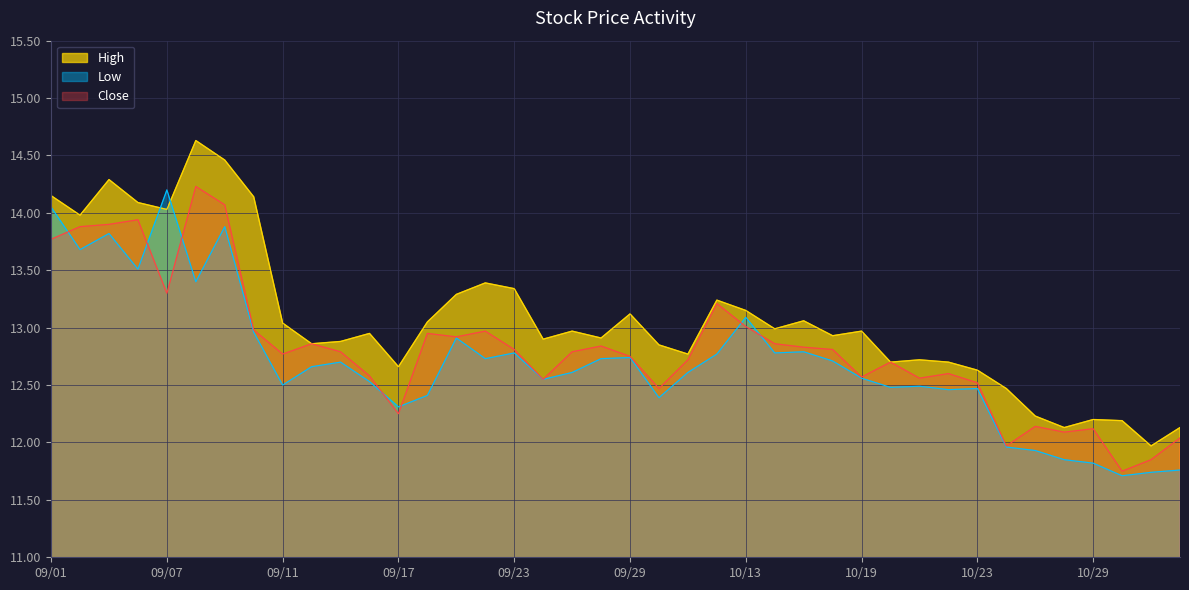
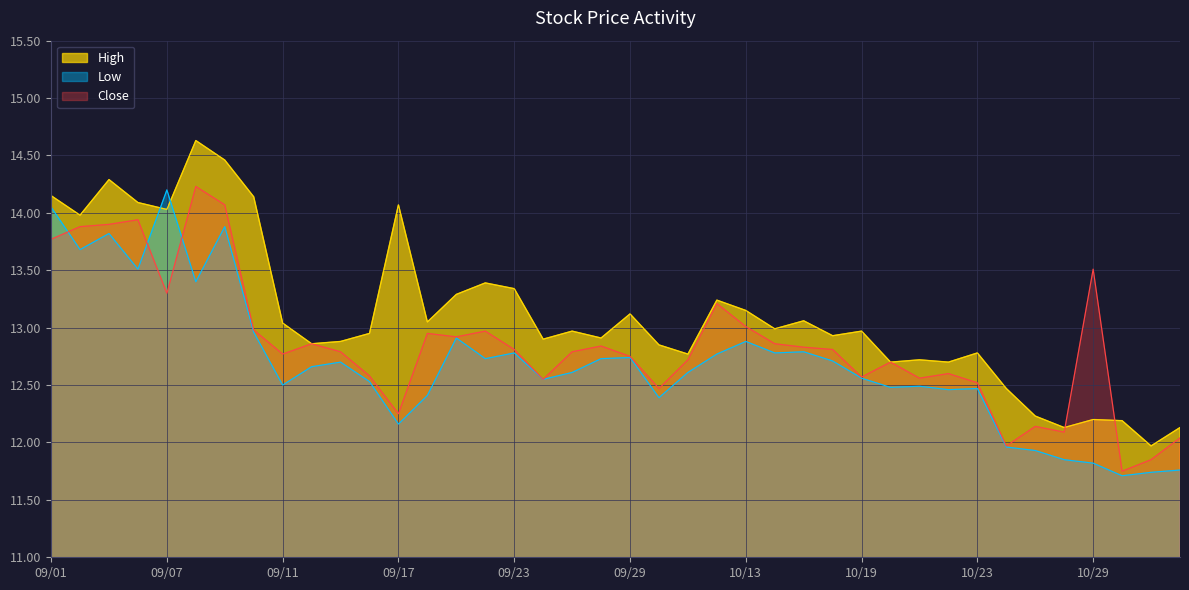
High, 09/17: 12.66 -> 14.07
Low, 09/17: 12.31 -> 12.16
Low, 10/13: 13.09 -> 12.88
High, 10/23: 12.63 -> 12.78
Close, 10/29: 12.12 -> 13.51
